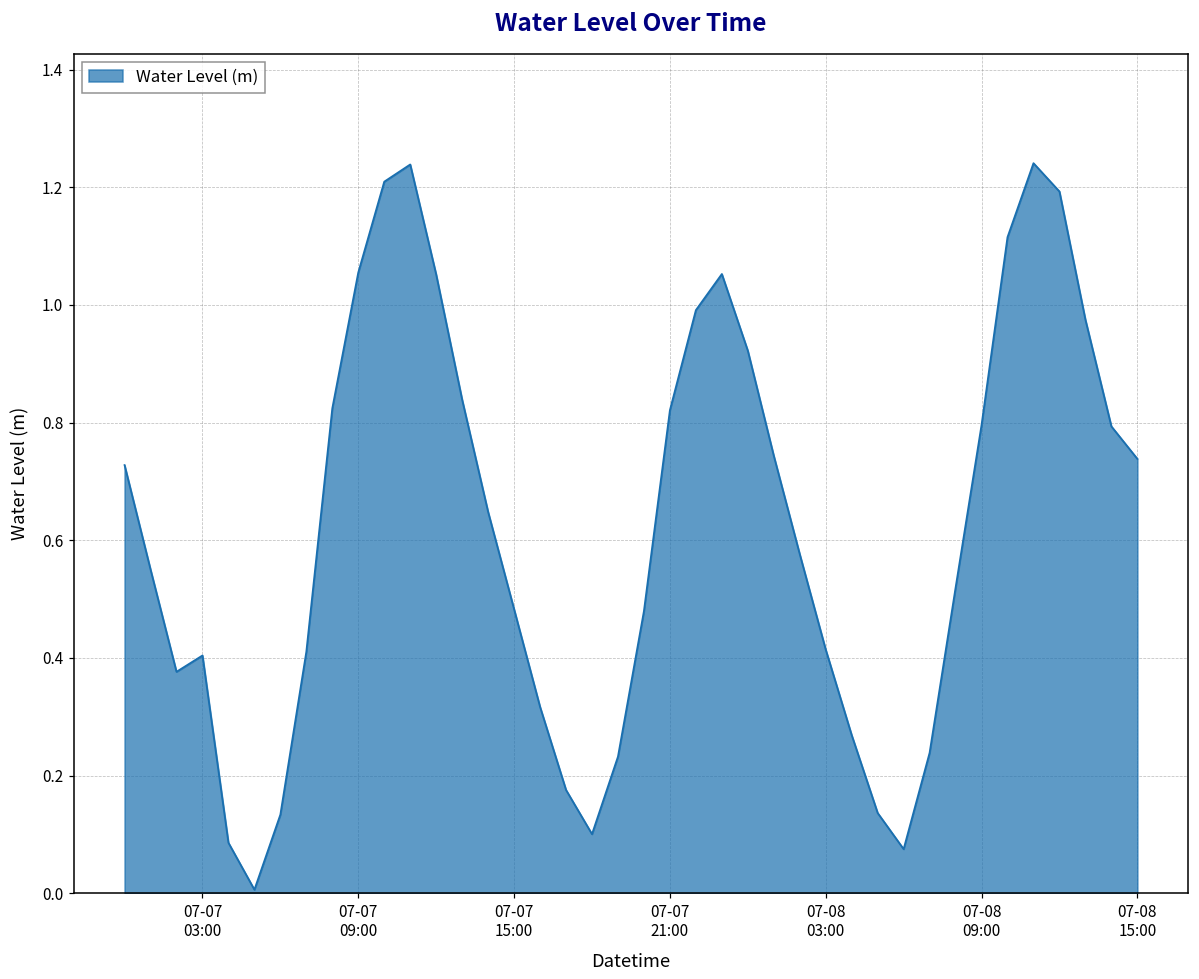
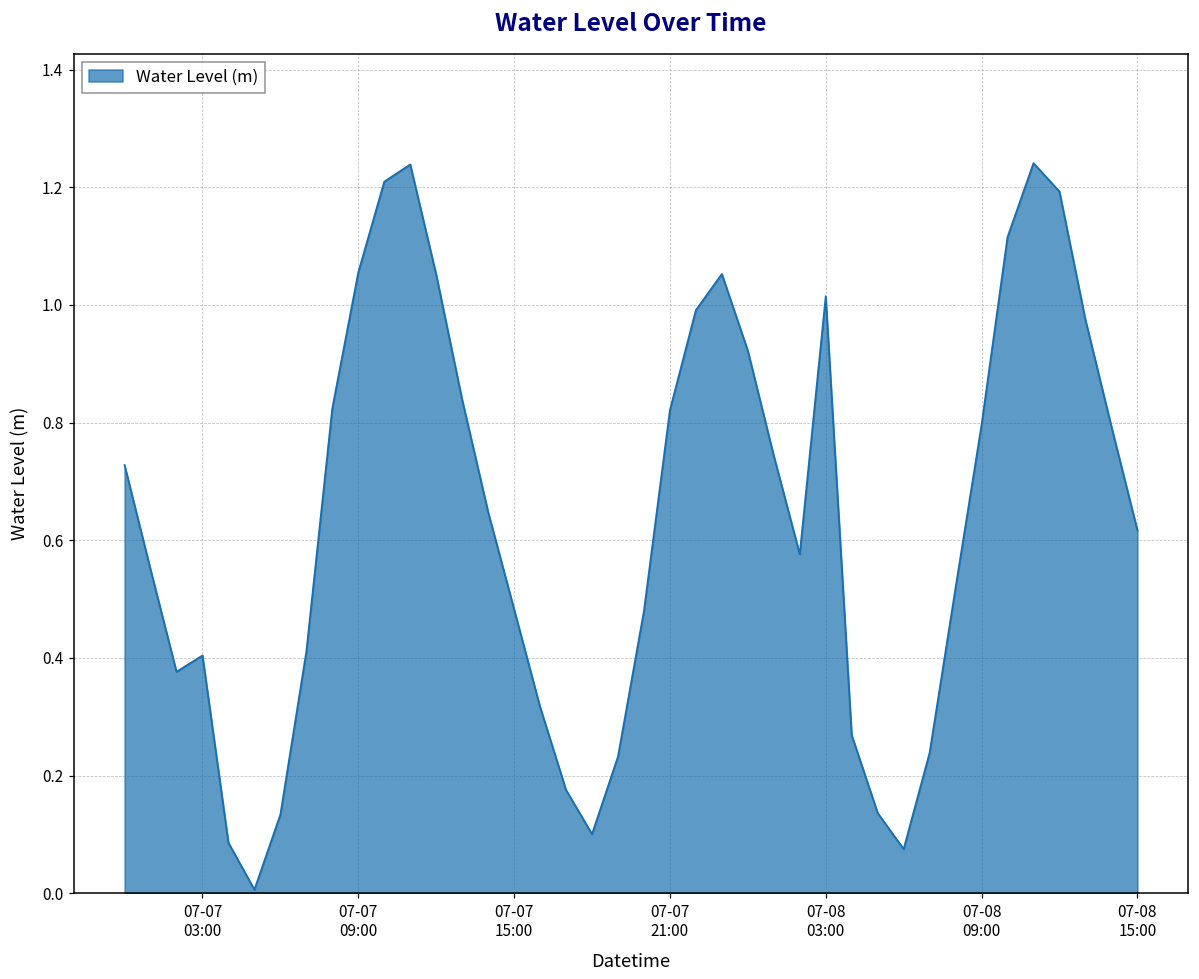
07-08 03:00: 0.41 -> 1.01
07-08 15:00: 0.74 -> 0.62
